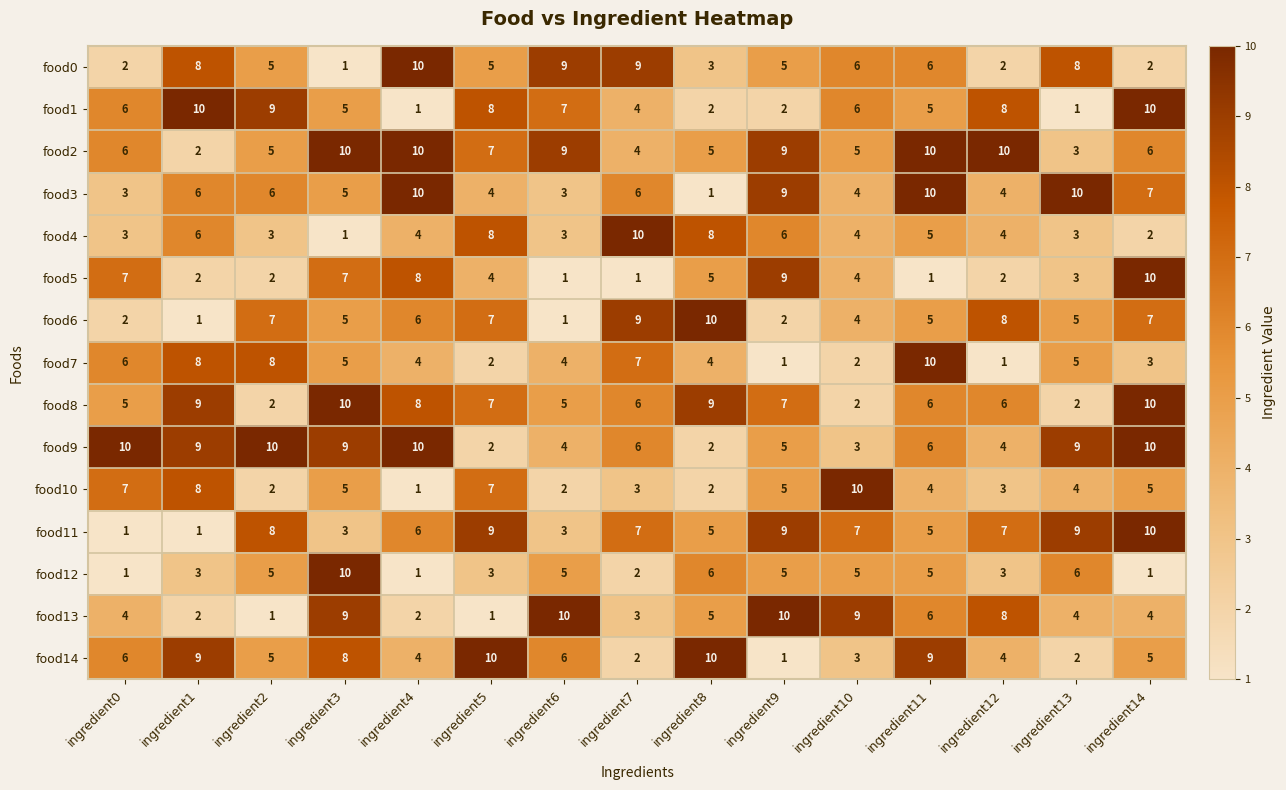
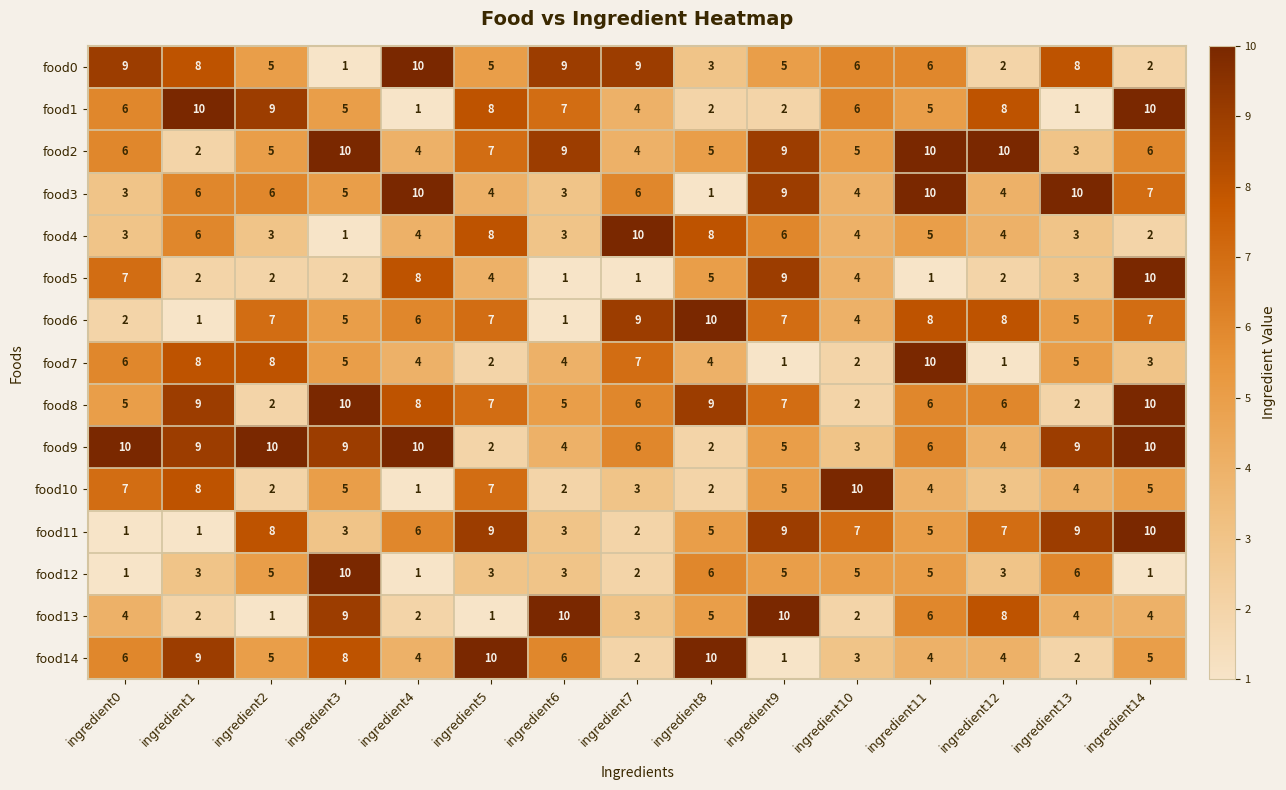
food0, ingredient0: 2 -> 9
food2, ingredient4: 10 -> 4
food5, ingredient3: 7 -> 2
food6, ingredient9: 2 -> 7
food6, ingredient11: 5 -> 8
food11, ingredient7: 7 -> 2
food12, ingredient6: 5 -> 3
food13, ingredient10: 9 -> 2
food14, ingredient11: 9 -> 4
